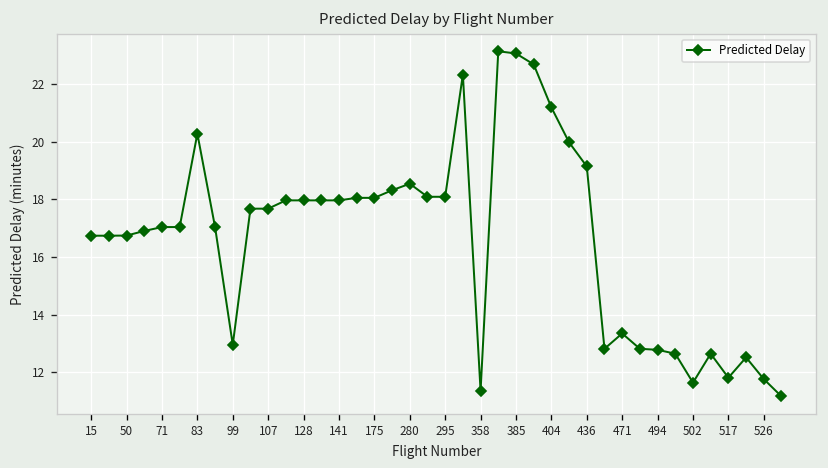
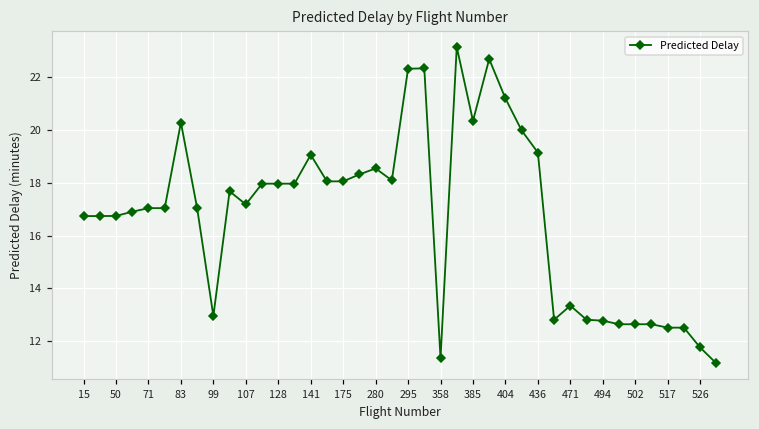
107: 17.7 -> 17.2
141: 18.0 -> 19.1
295: 18.1 -> 22.3
385: 23.1 -> 20.3
502: 11.6 -> 12.6
517: 11.8 -> 12.5
